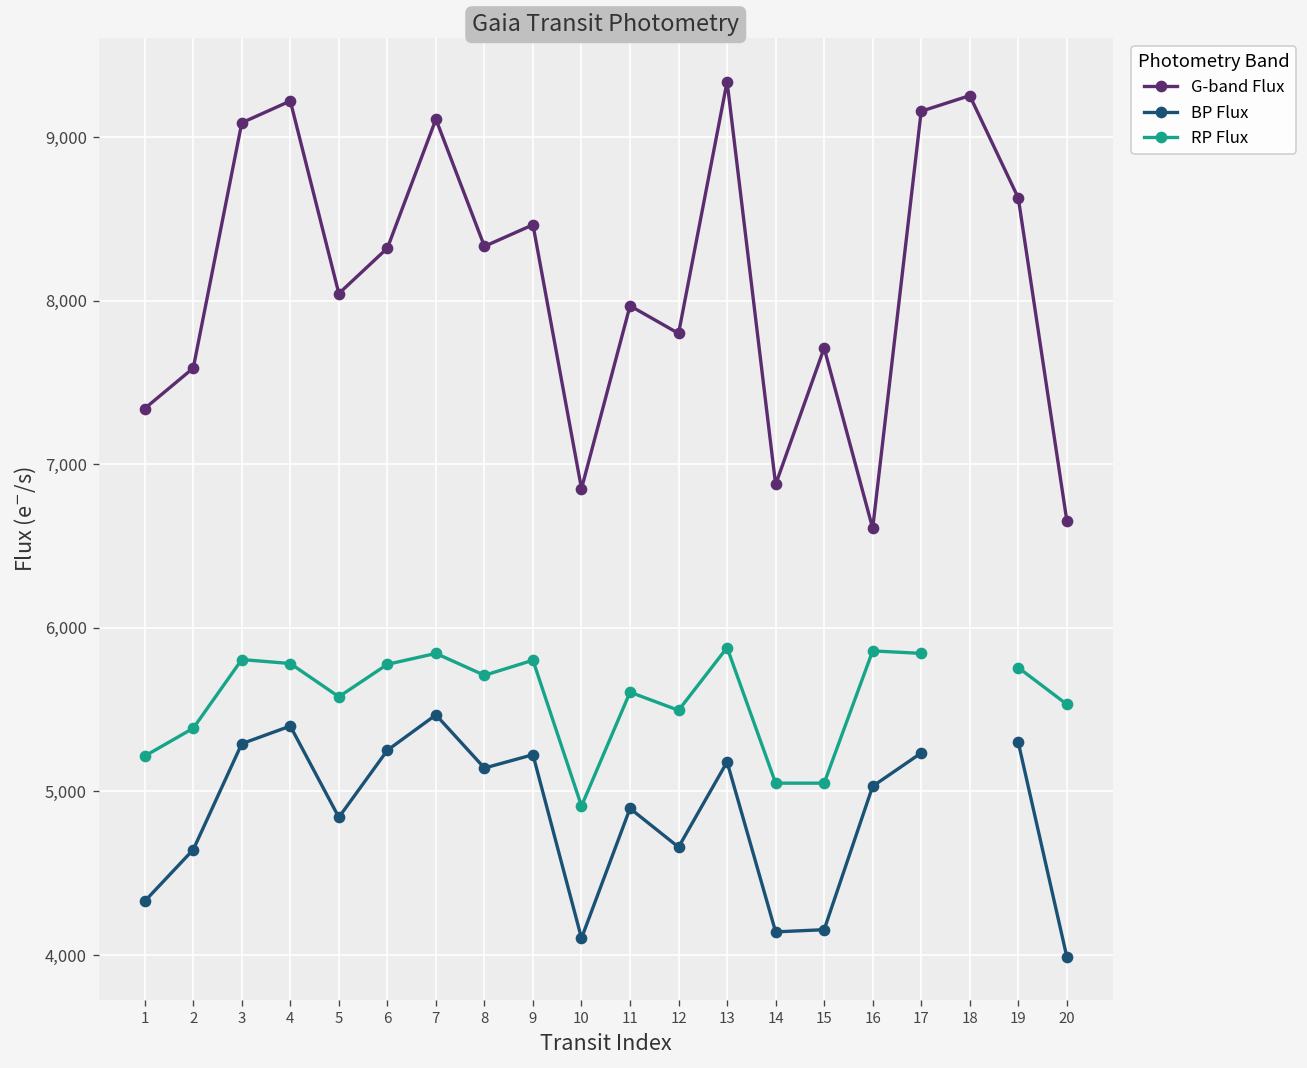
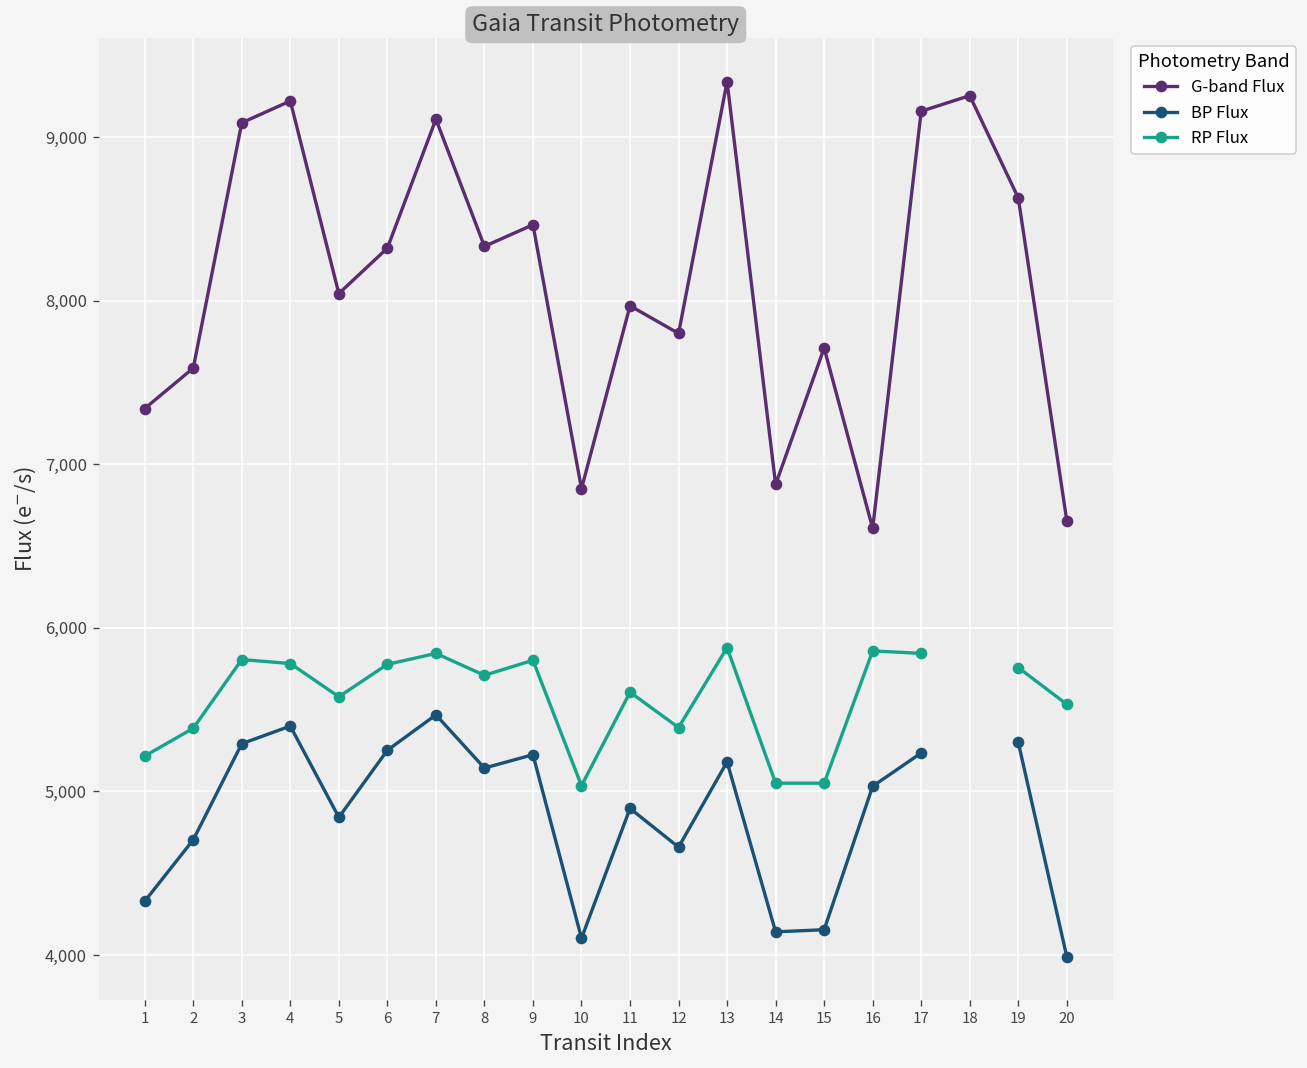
BP Flux, 2: 4,640 -> 4,700
RP Flux, 10: 4,910 -> 5,040
RP Flux, 12: 5,500 -> 5,390
